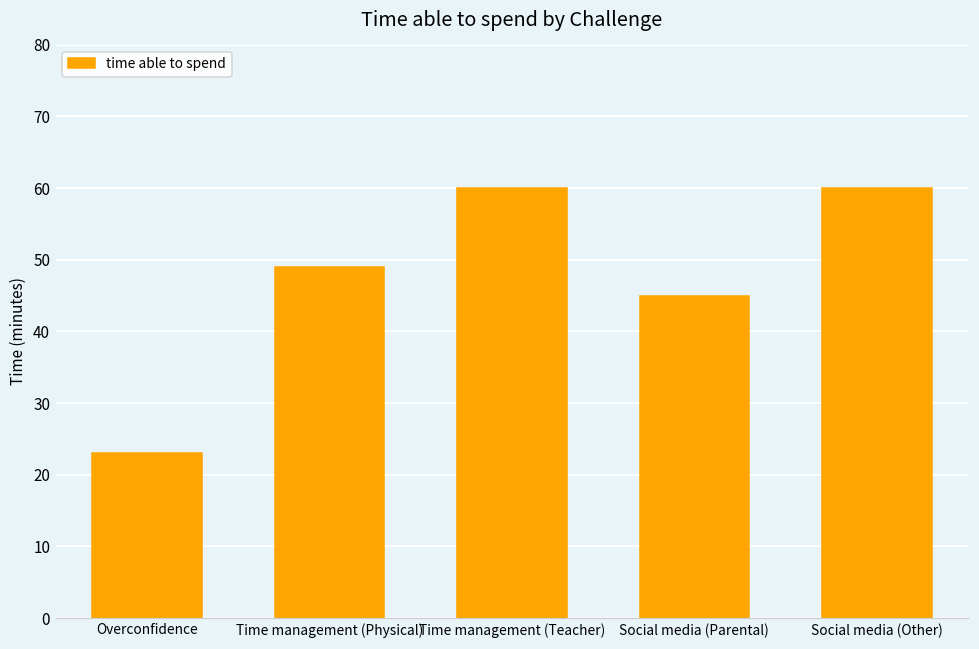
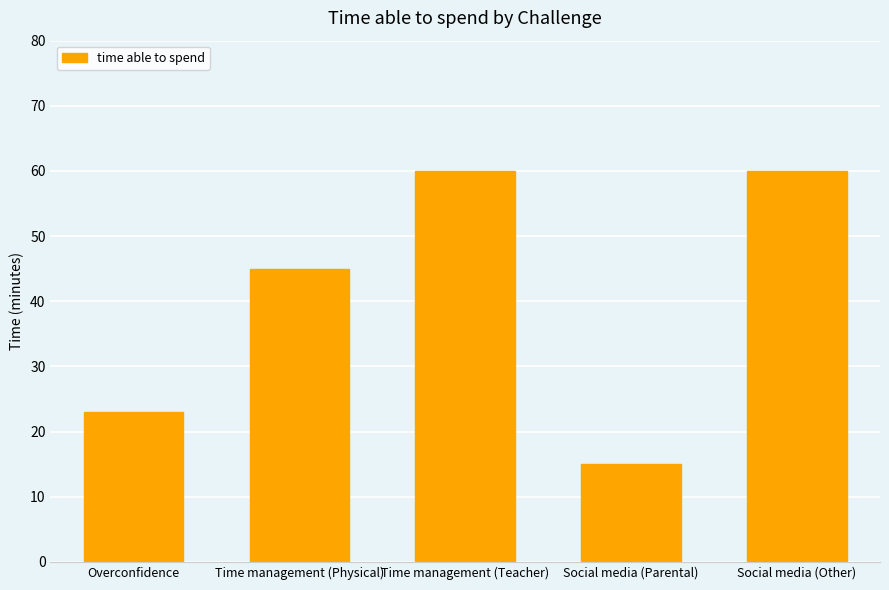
Time management (Physical): 49 -> 45
Social media (Parental): 45 -> 15
